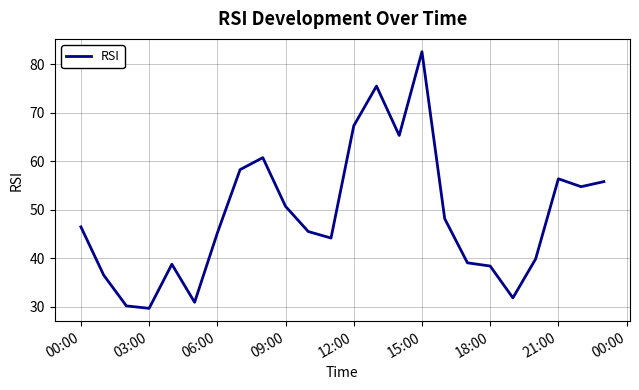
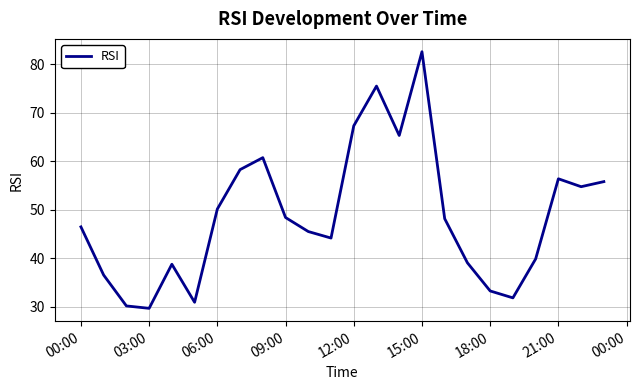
06:00: 45 -> 50
09:00: 51 -> 48
18:00: 38 -> 33
